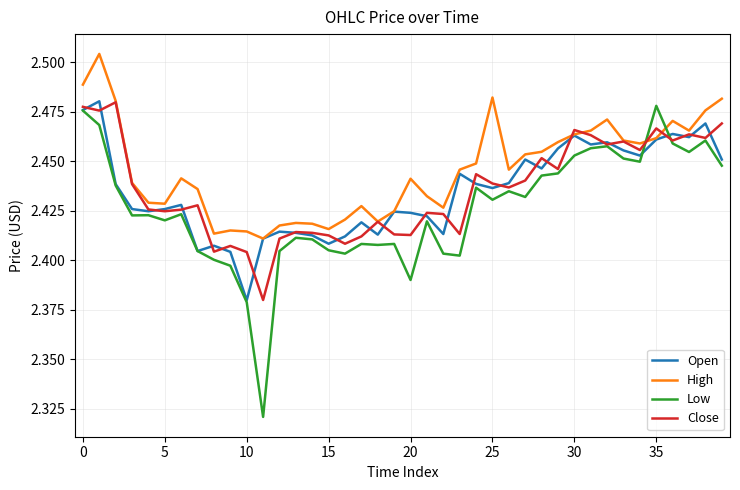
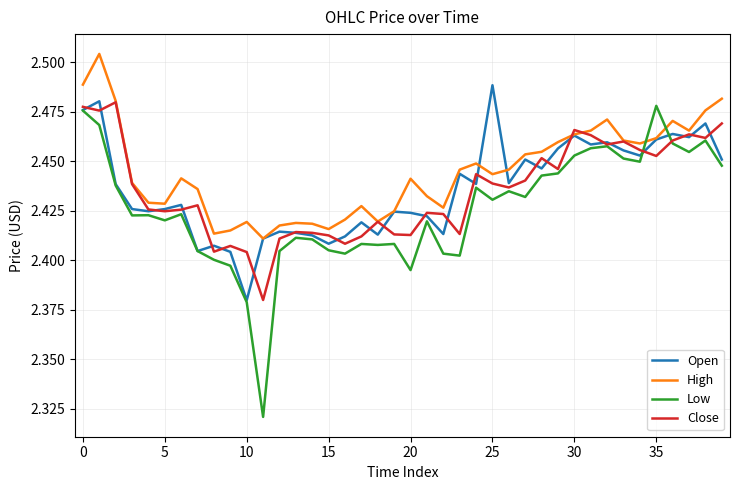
High, 10: 2.415 -> 2.419
Low, 20: 2.390 -> 2.395
Open, 25: 2.436 -> 2.488
High, 25: 2.482 -> 2.443
Close, 35: 2.467 -> 2.453
